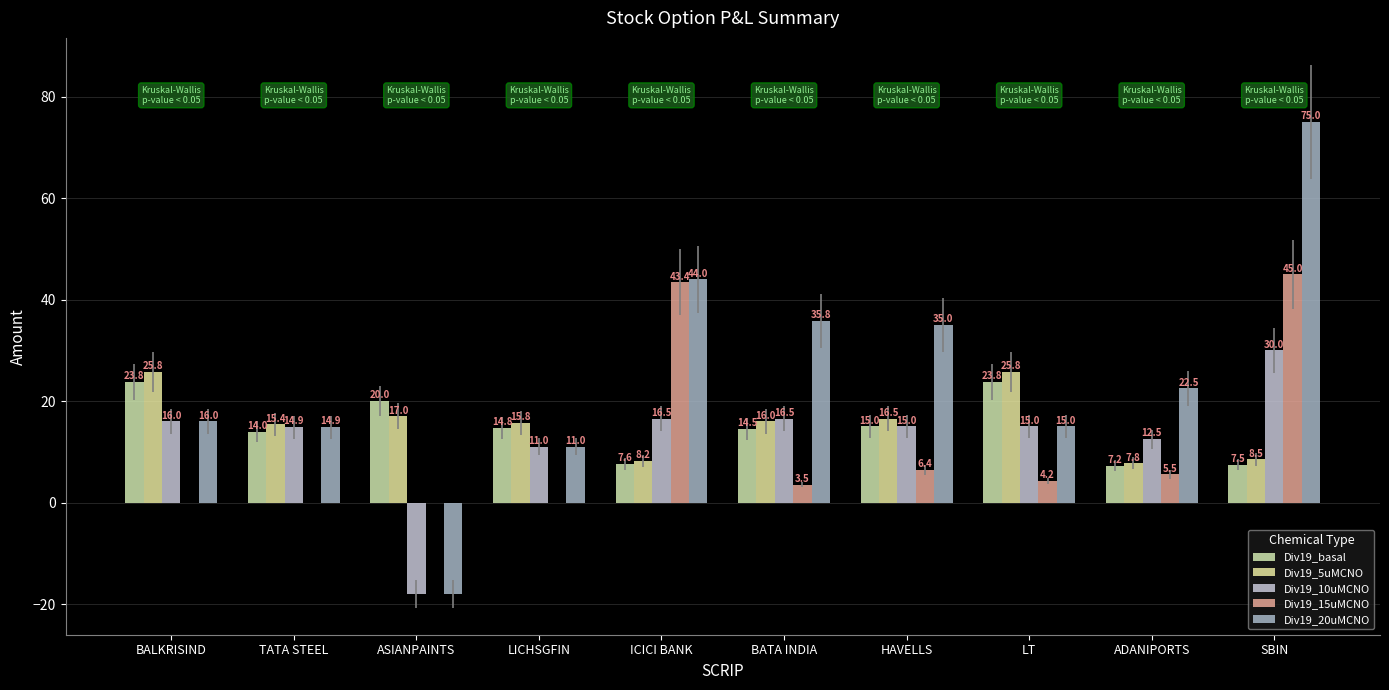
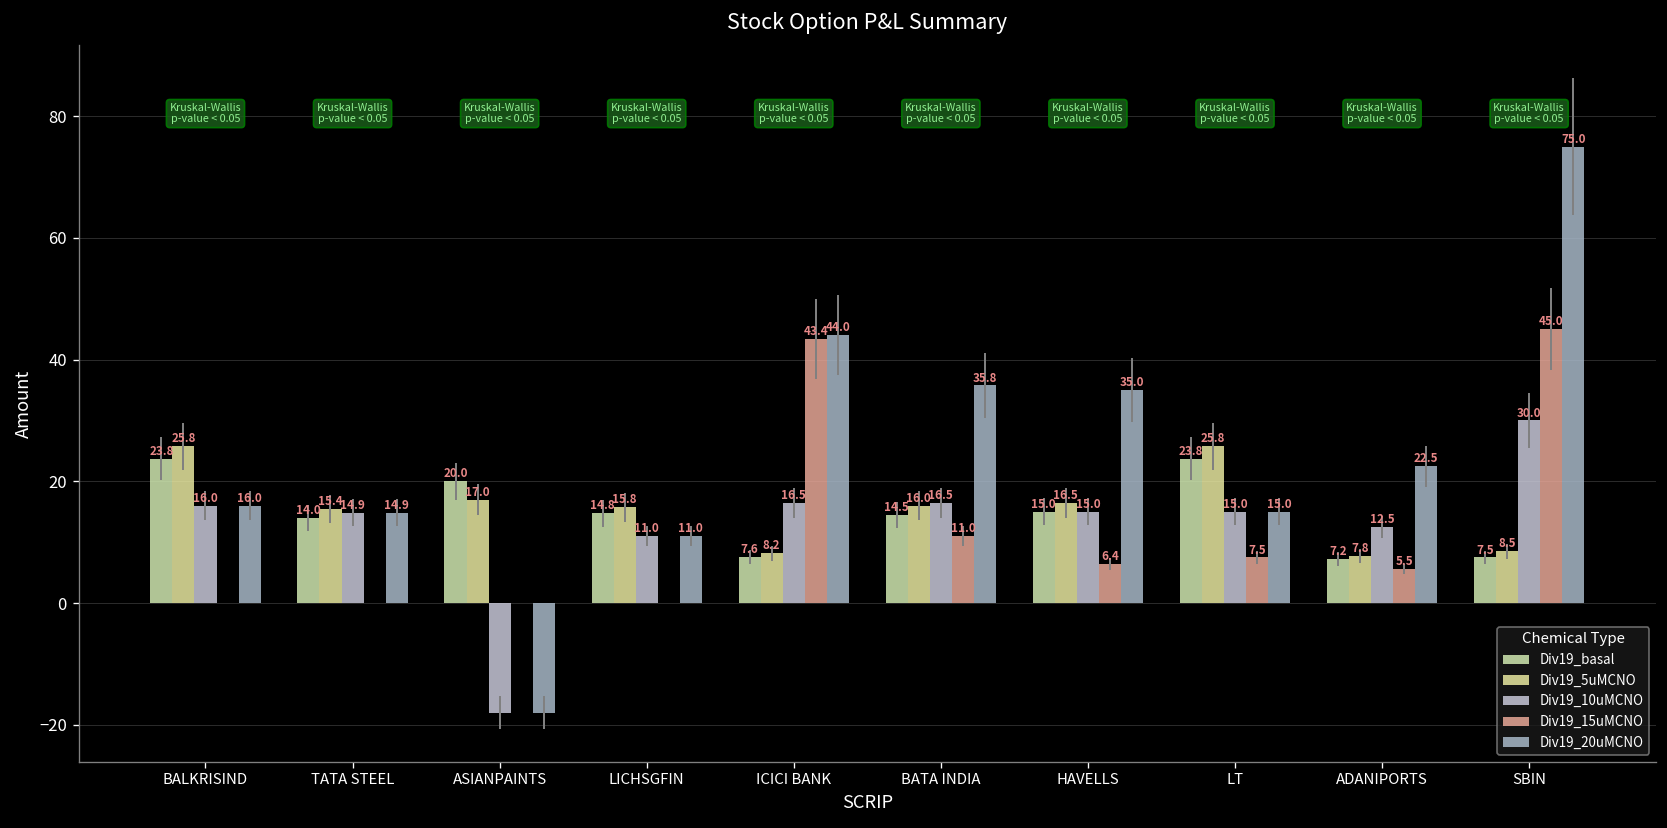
Div19_15uMCNO, BATA INDIA: 3.5 -> 11.0
Div19_15uMCNO, LT: 4.2 -> 7.5
